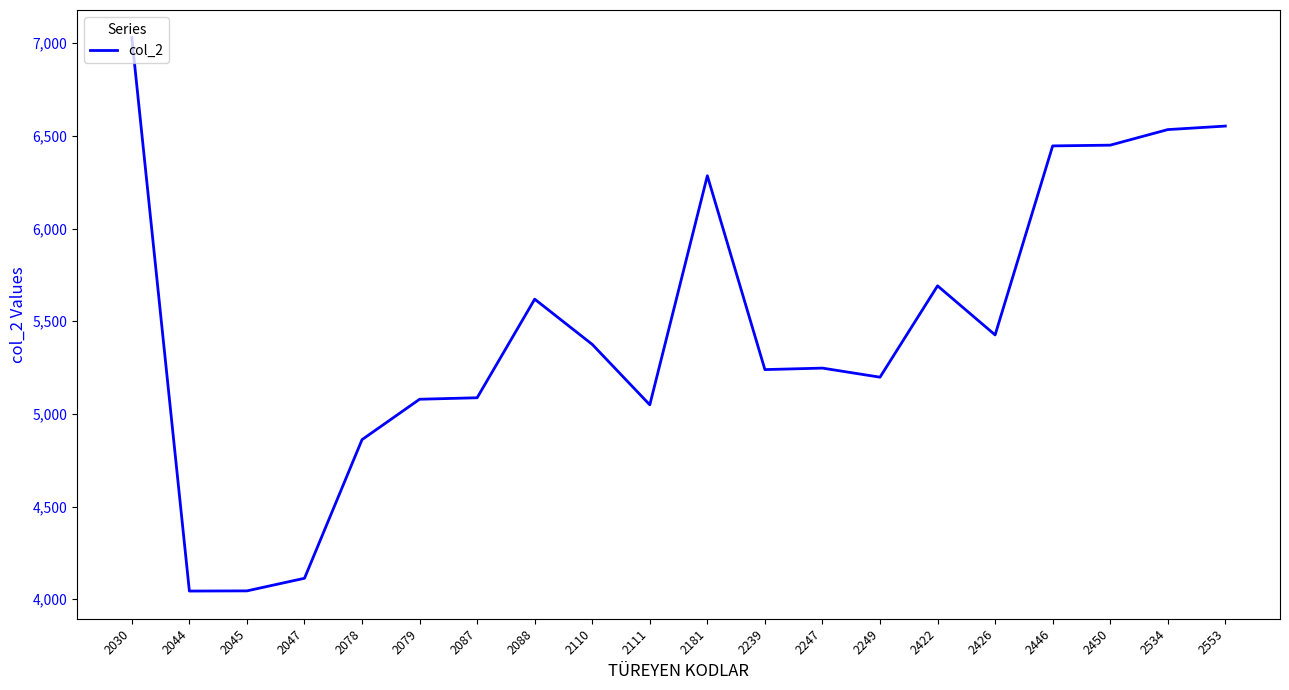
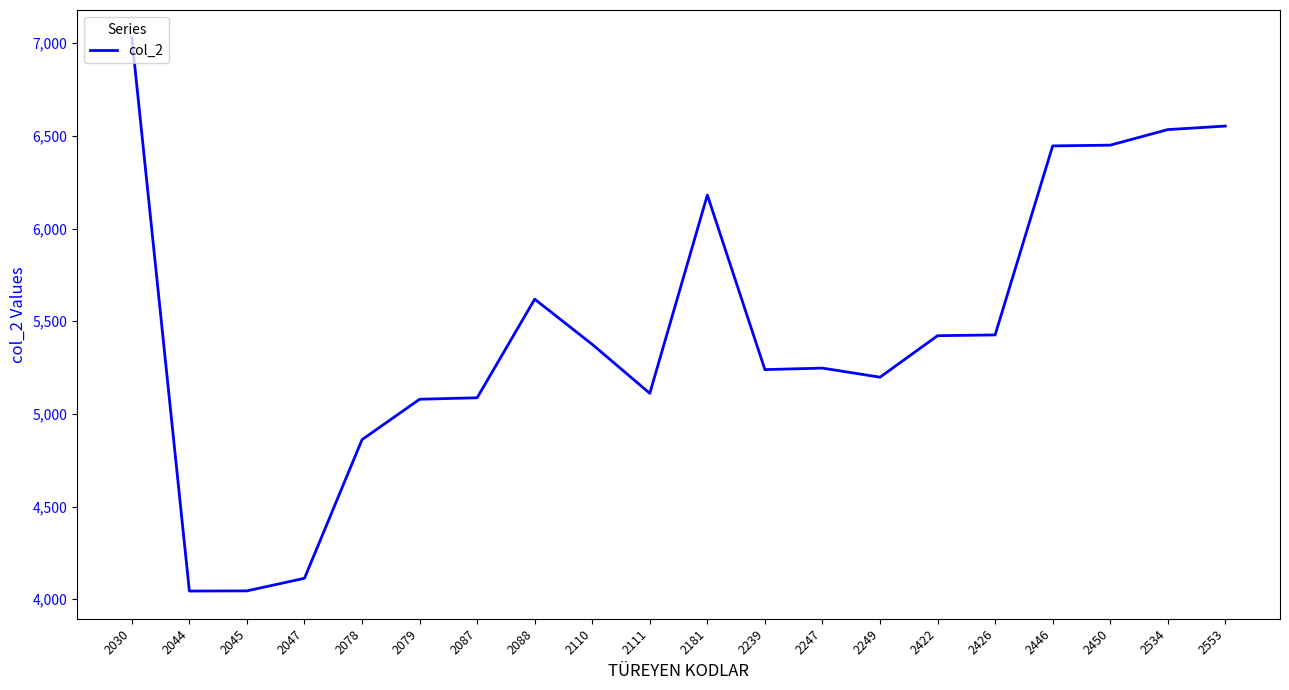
2111: 5,050 -> 5,110
2181: 6,290 -> 6,180
2422: 5,690 -> 5,420
